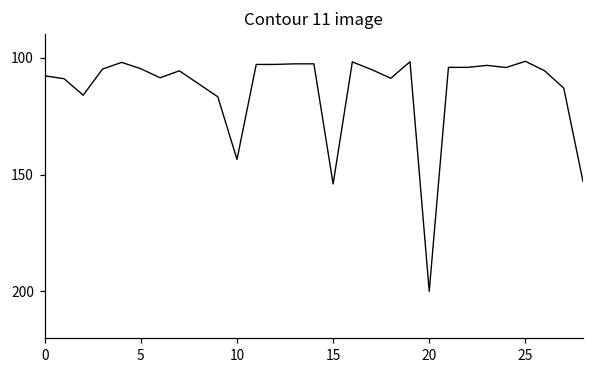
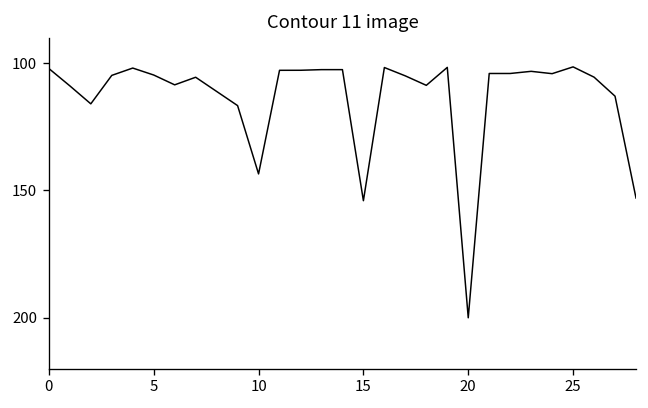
0: 108 -> 102
